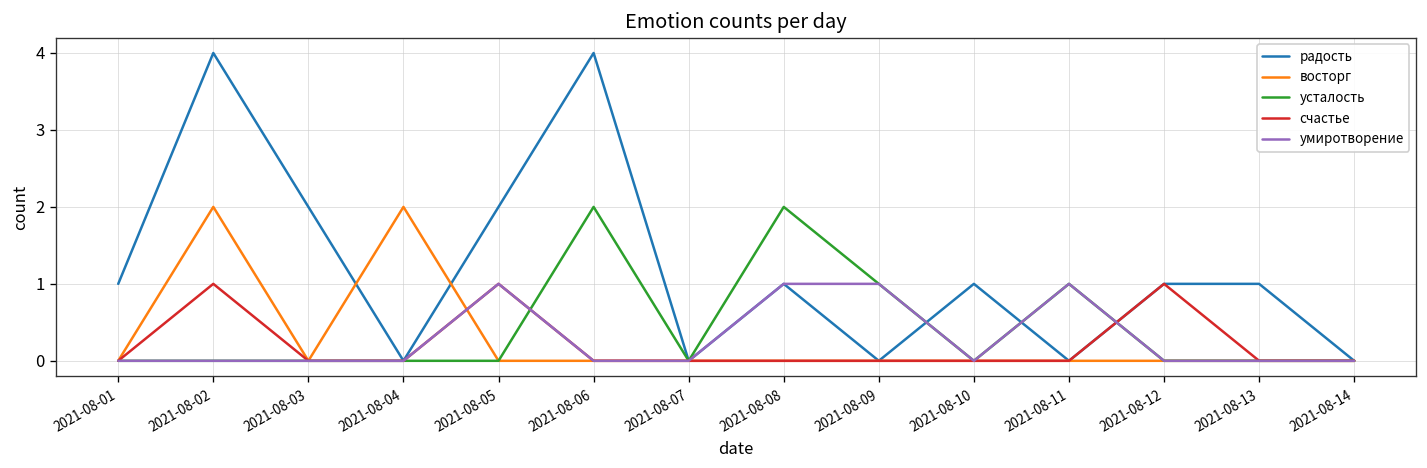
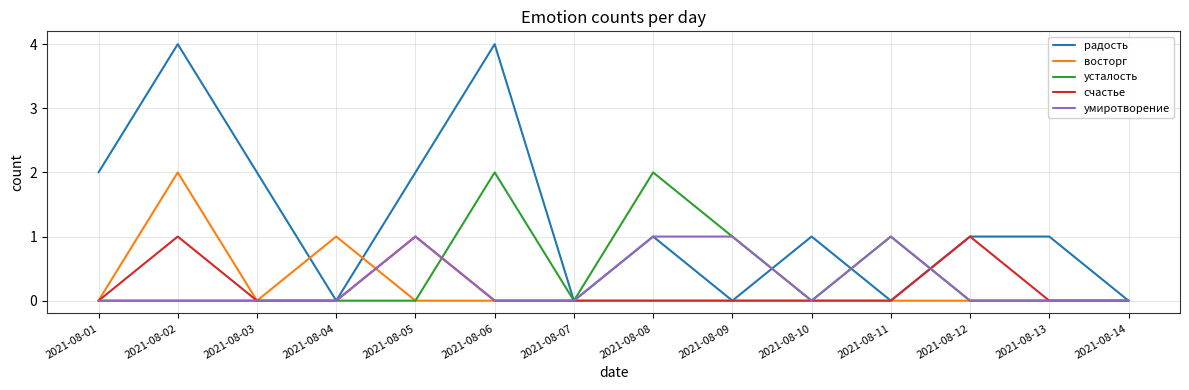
радость, 2021-08-01: 1 -> 2
восторг, 2021-08-04: 2 -> 1
